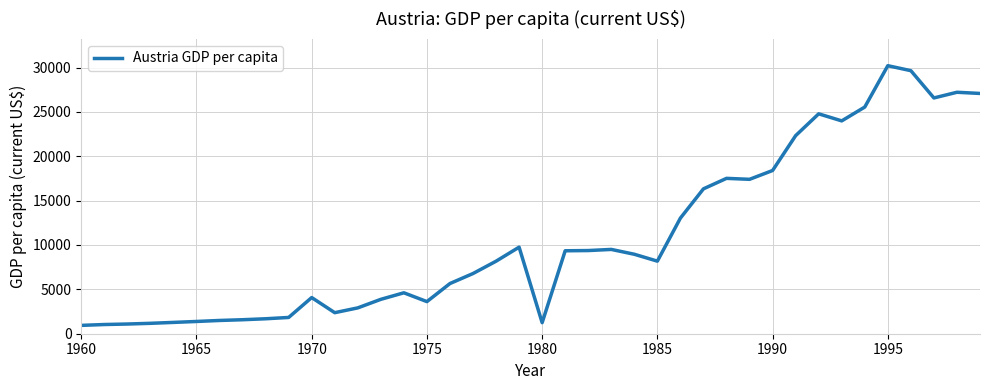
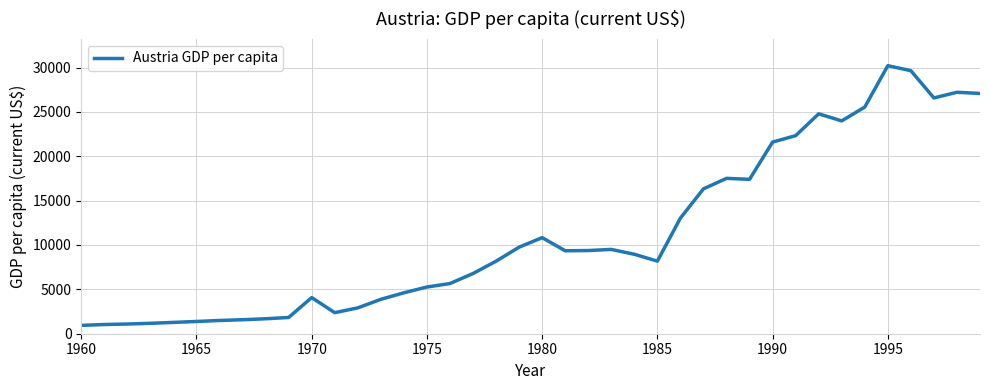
1975: 4000 -> 5000
1980: 1000 -> 11000
1990: 18000 -> 22000
